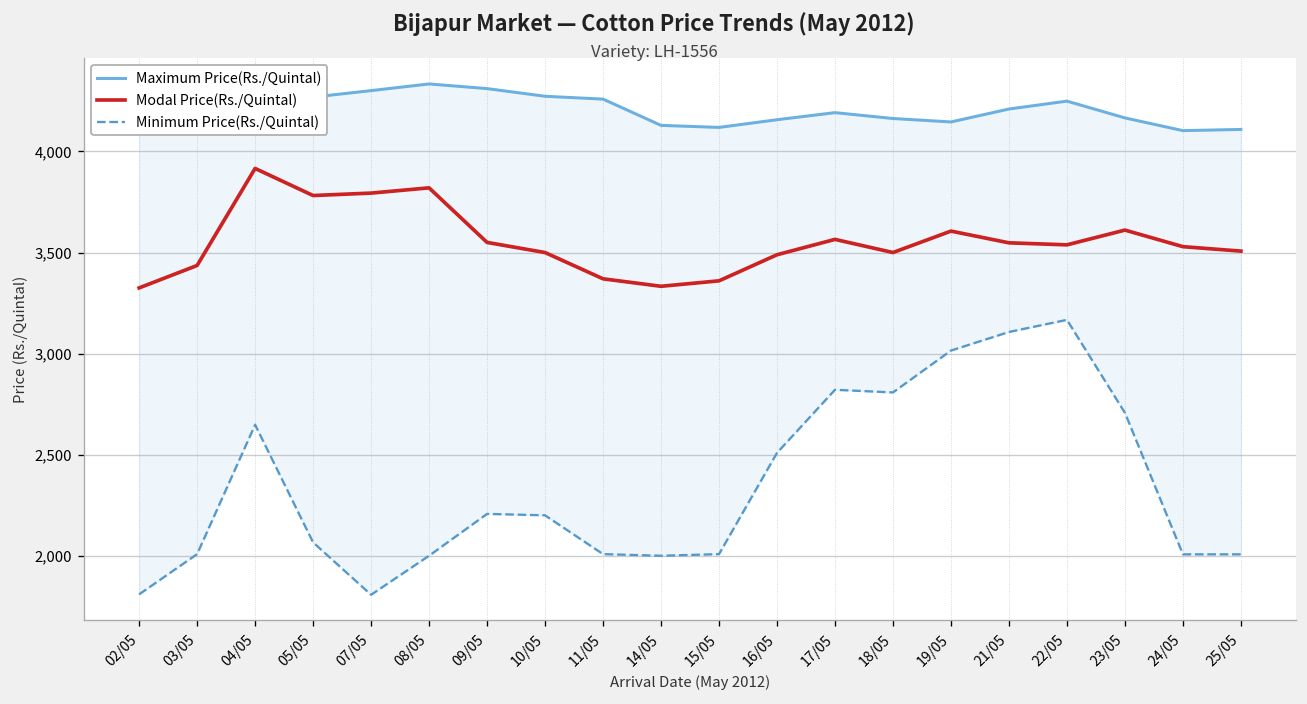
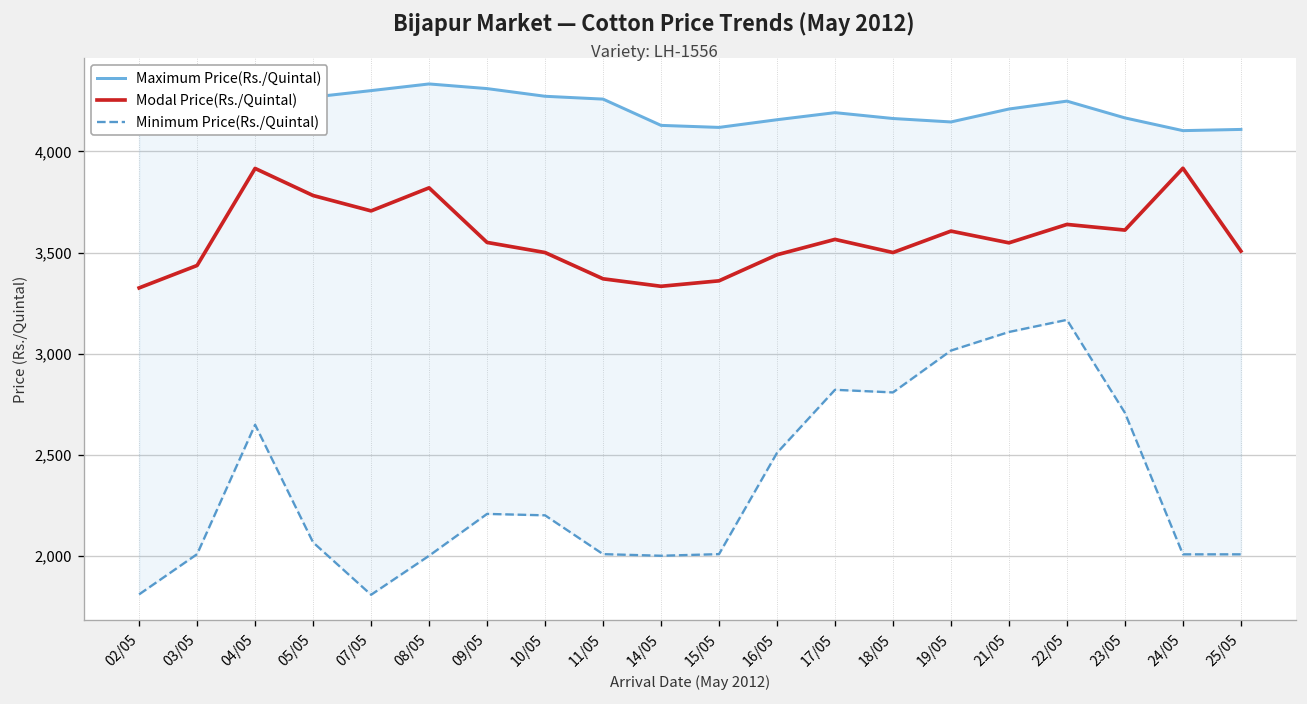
Modal Price(Rs./Quintal), 07/05: 3,790 -> 3,710
Modal Price(Rs./Quintal), 22/05: 3,540 -> 3,640
Modal Price(Rs./Quintal), 24/05: 3,530 -> 3,920
